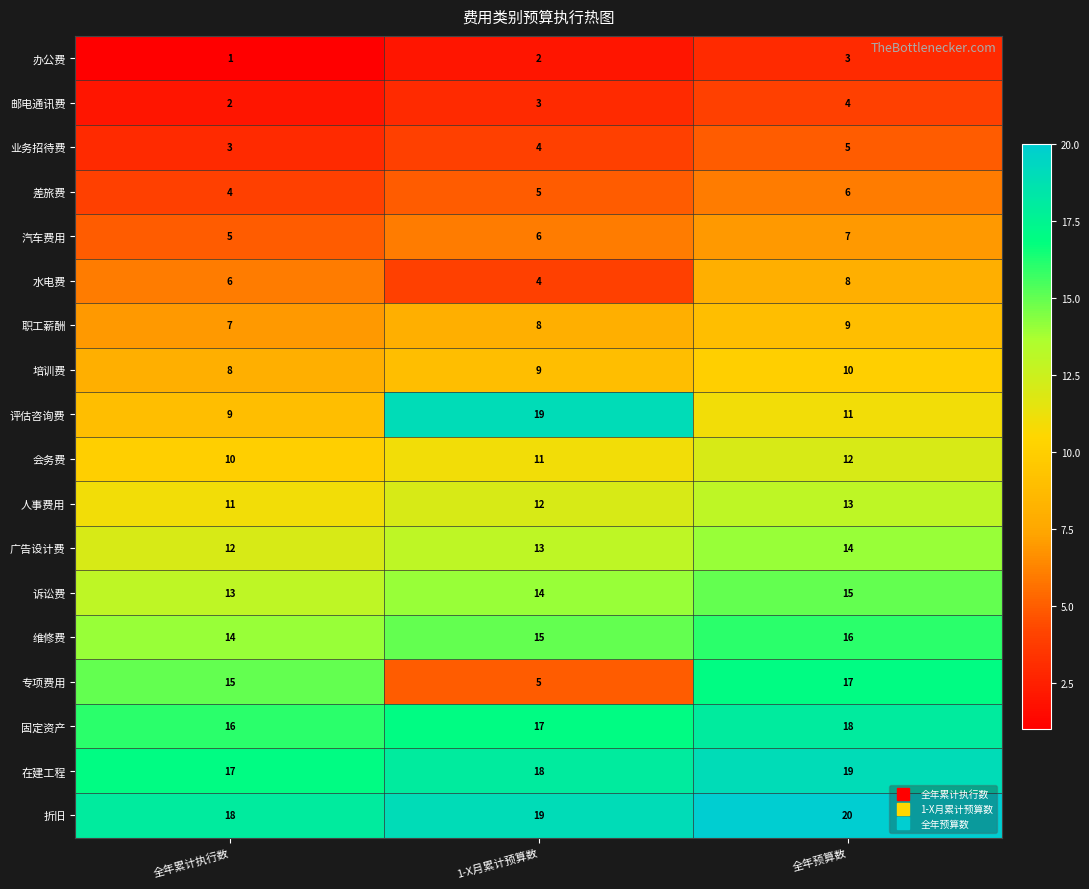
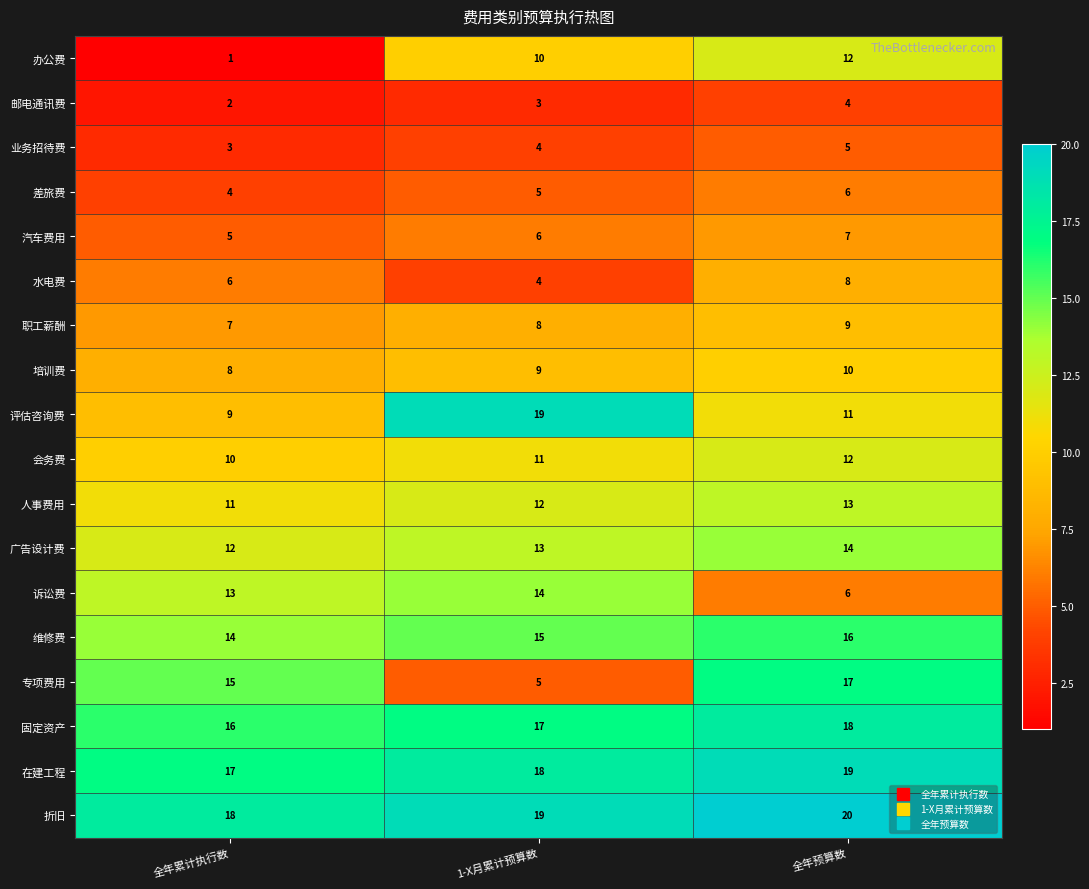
办公费, 1-X月累计预算数: 2 -> 10
办公费, 全年预算数: 3 -> 12
诉讼费, 全年预算数: 15 -> 6
